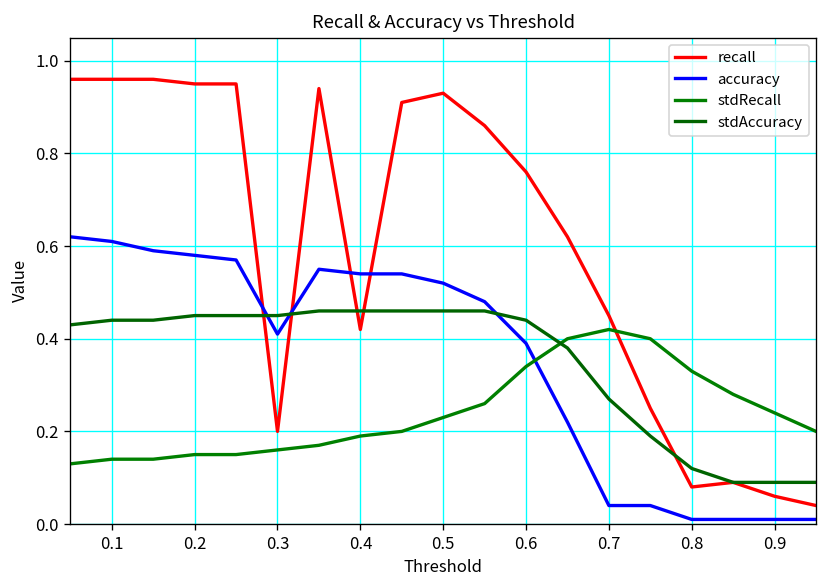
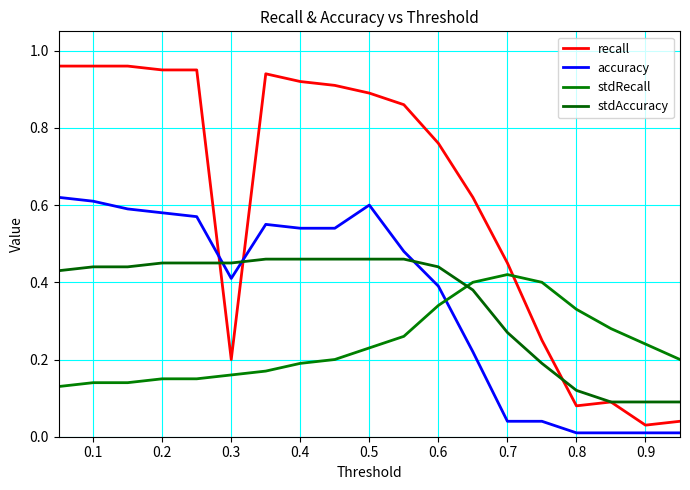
recall, 0.4: 0.42 -> 0.92
recall, 0.5: 0.93 -> 0.89
accuracy, 0.5: 0.52 -> 0.60
recall, 0.9: 0.06 -> 0.03
